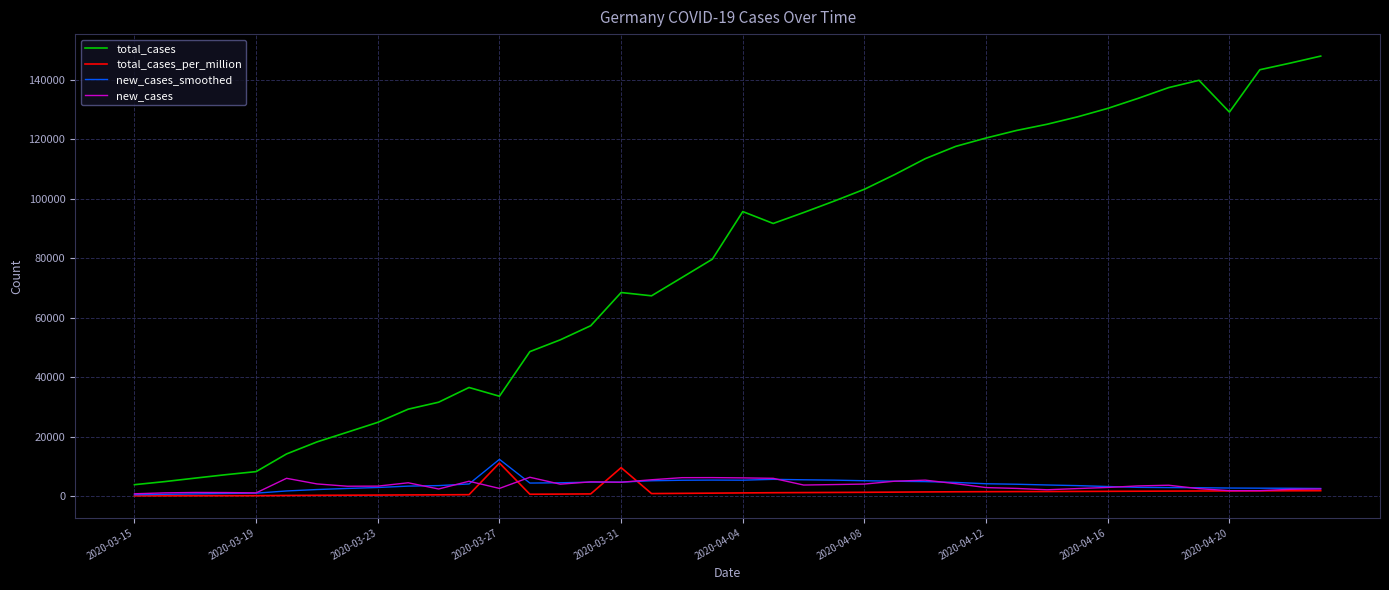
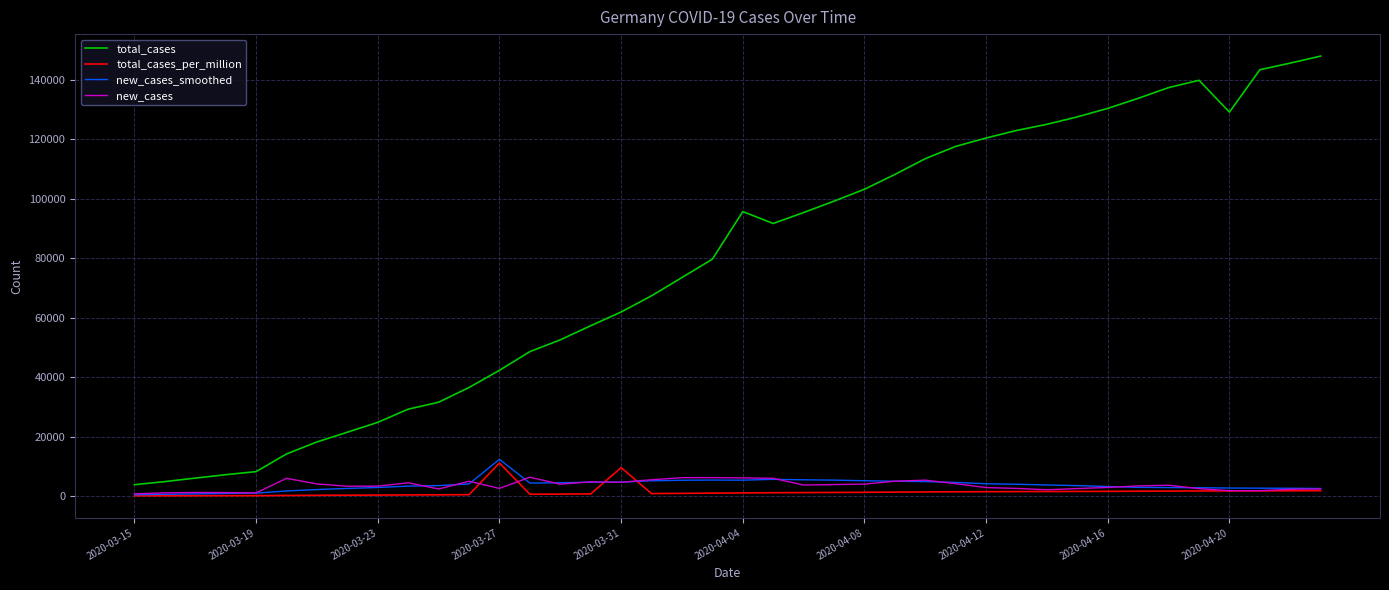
total_cases, 2020-03-27: 34000 -> 42000
total_cases, 2020-03-31: 68000 -> 62000
